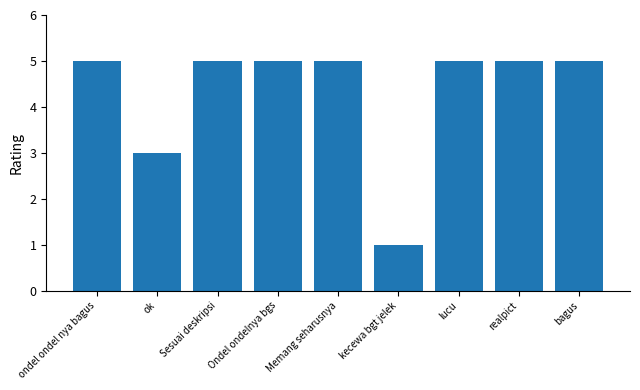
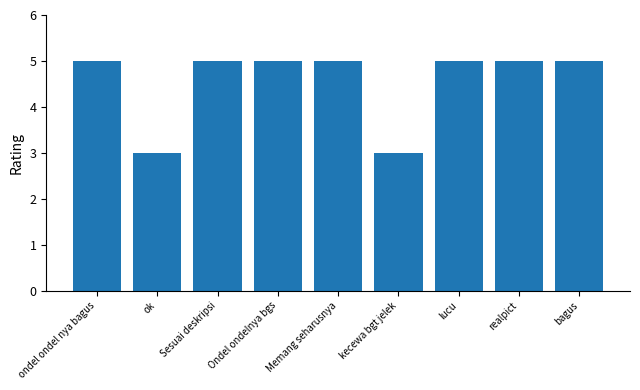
kecewa bgt jelek: 1 -> 3
